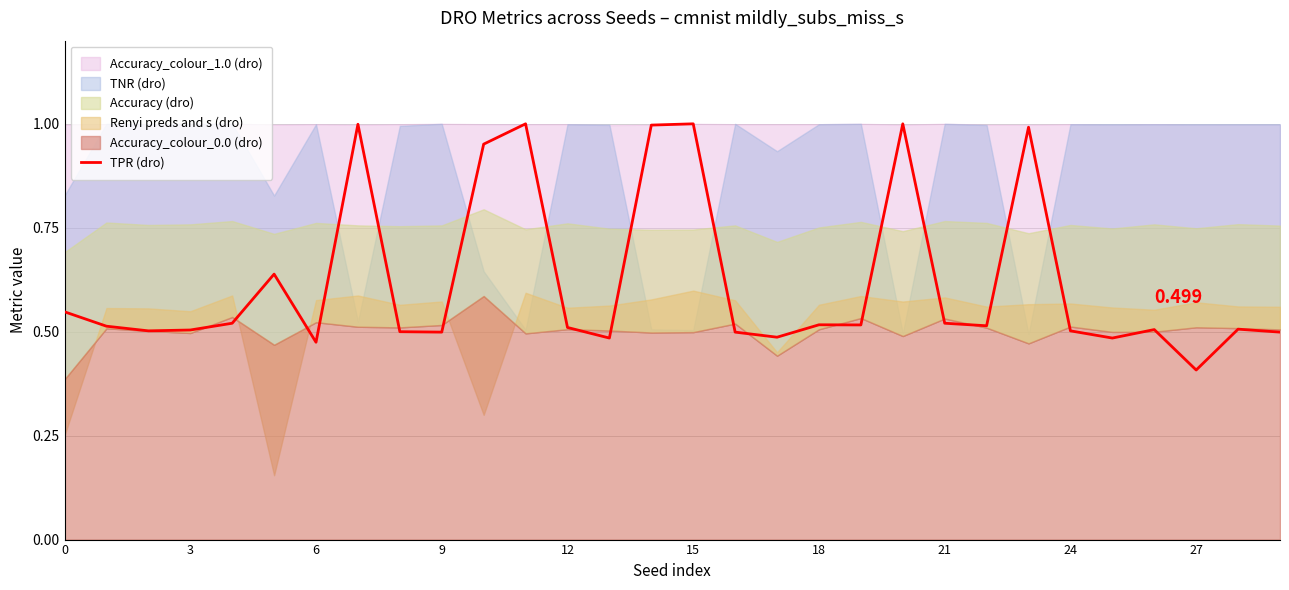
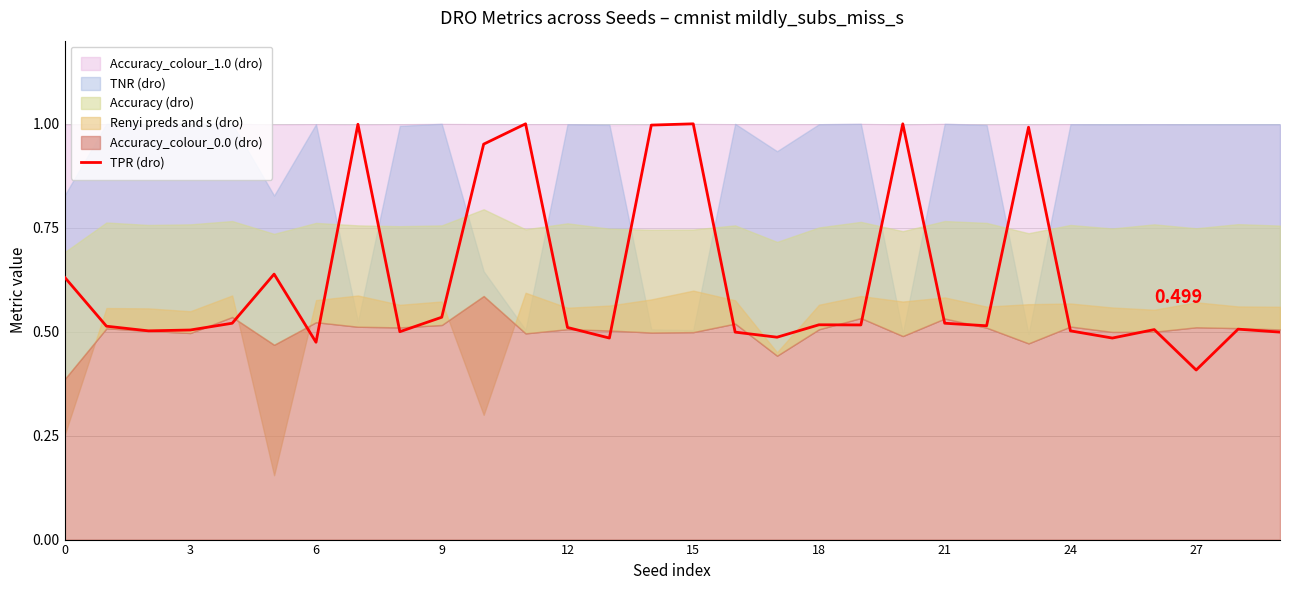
TPR (dro), 0: 0.55 -> 0.63
TPR (dro), 9: 0.50 -> 0.53
